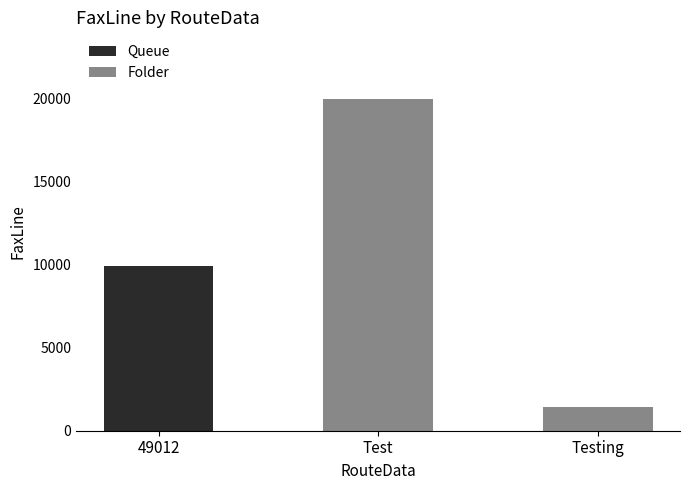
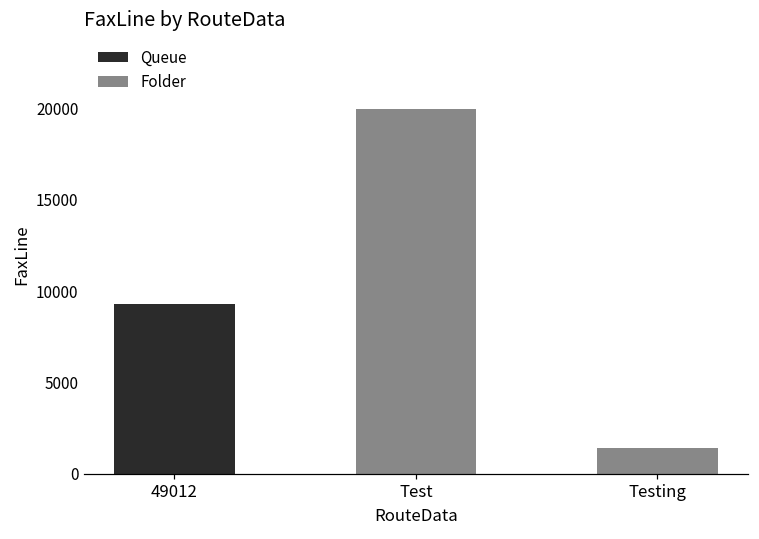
49012: 9900 -> 9300
